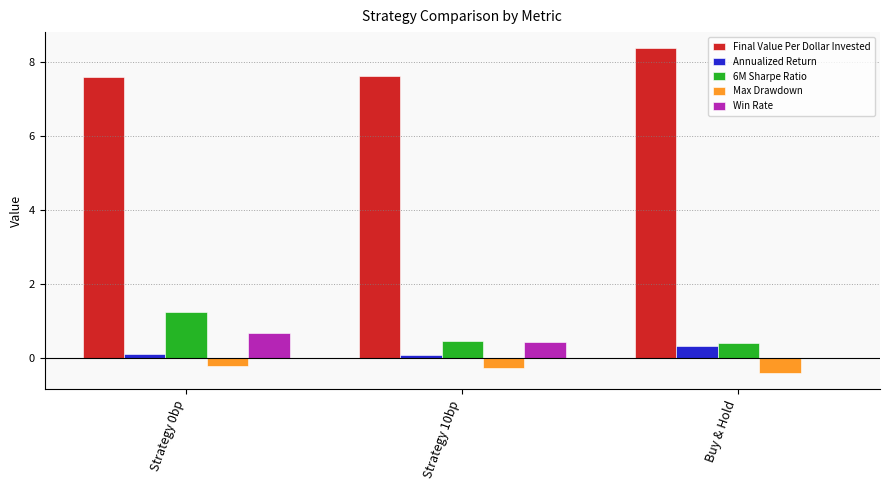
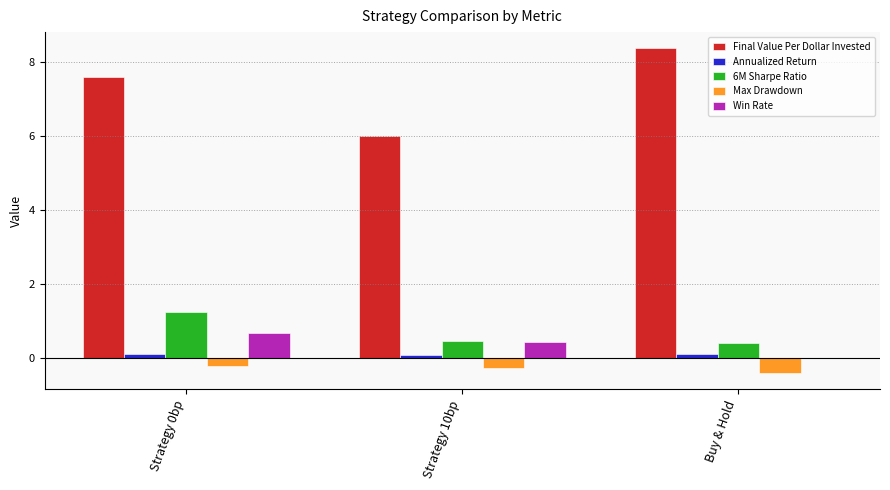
Final Value Per Dollar Invested, Strategy 10bp: 7.6 -> 6.0
Annualized Return, Buy & Hold: 0.3 -> 0.1
